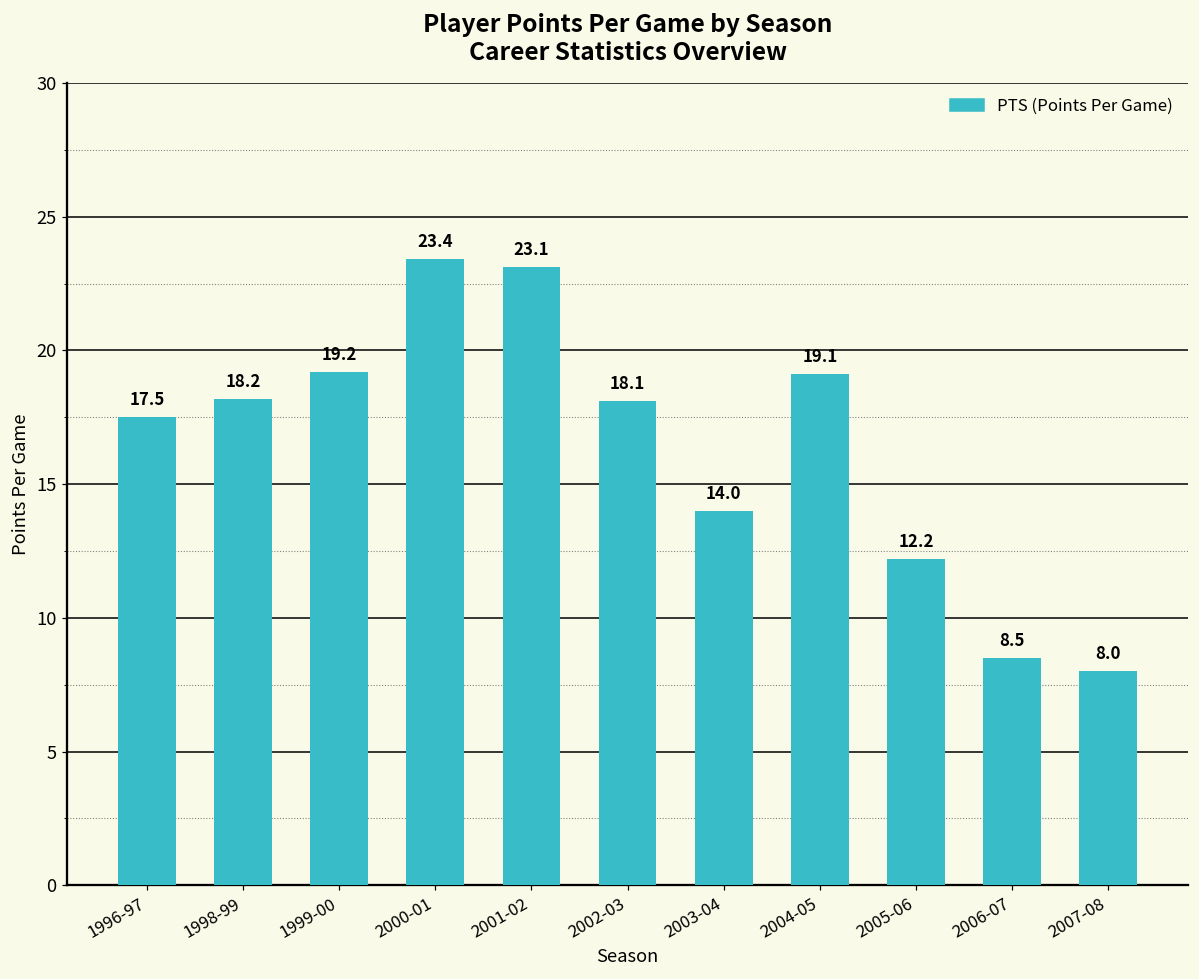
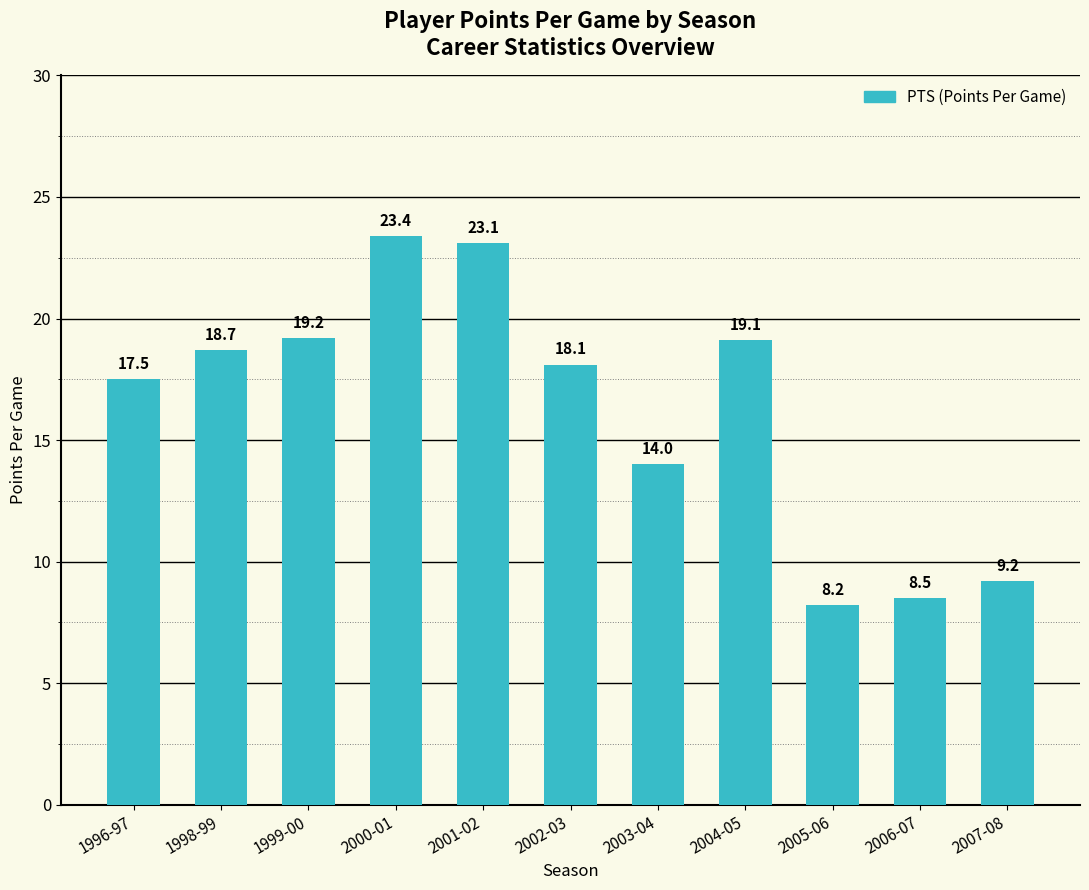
1998-99: 18.2 -> 18.7
2005-06: 12.2 -> 8.2
2007-08: 8.0 -> 9.2
